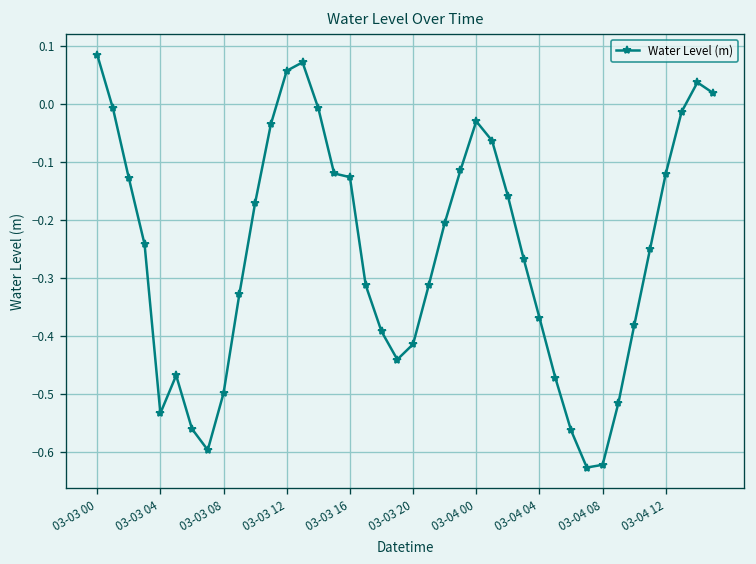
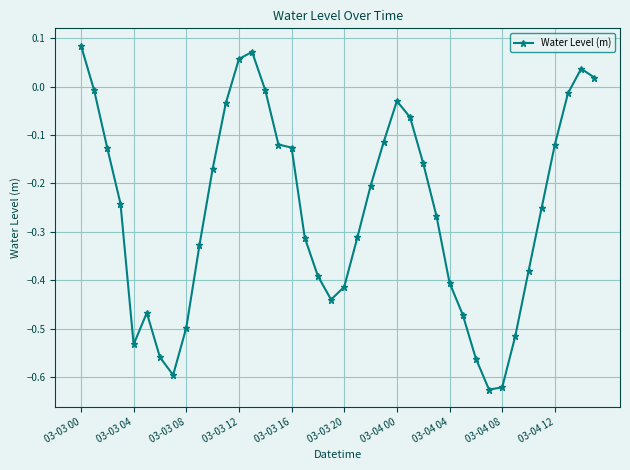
03-04 04: -0.37 -> -0.41
